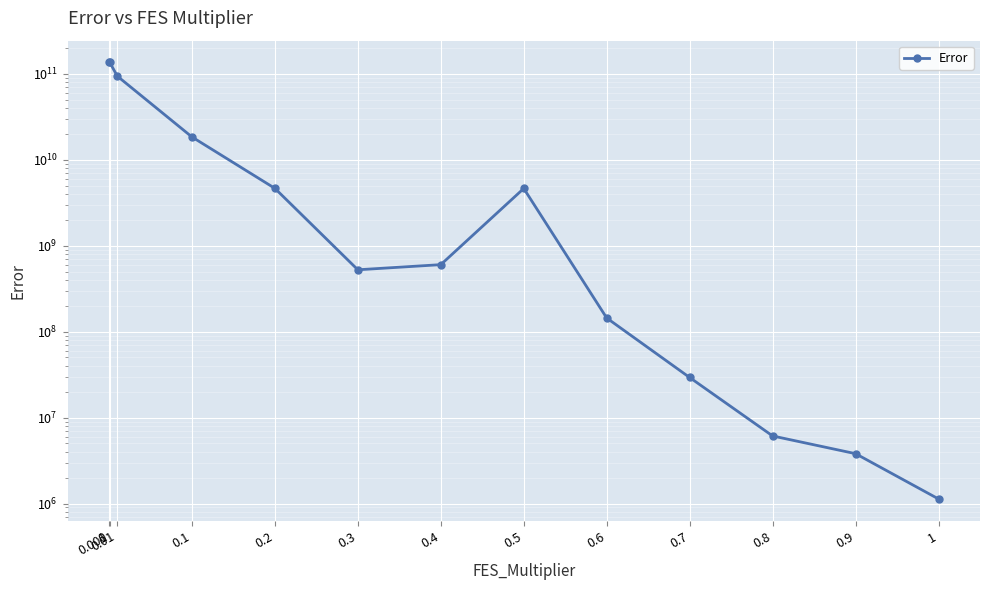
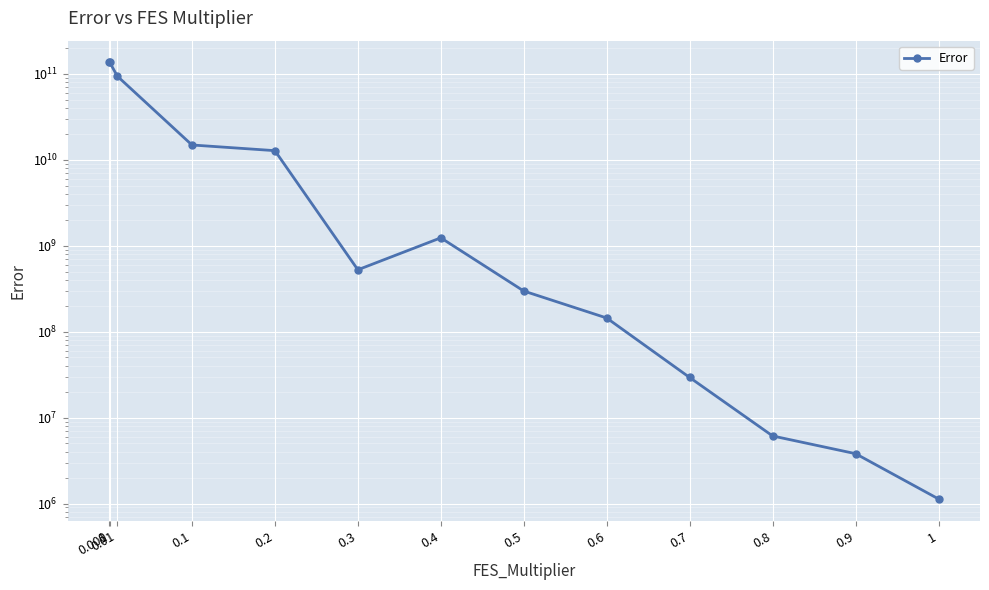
0.1: 18000000000 -> 15000000000
0.2: 5000000000 -> 13000000000
0.4: 600000000 -> 1200000000
0.5: 5000000000 -> 300000000
